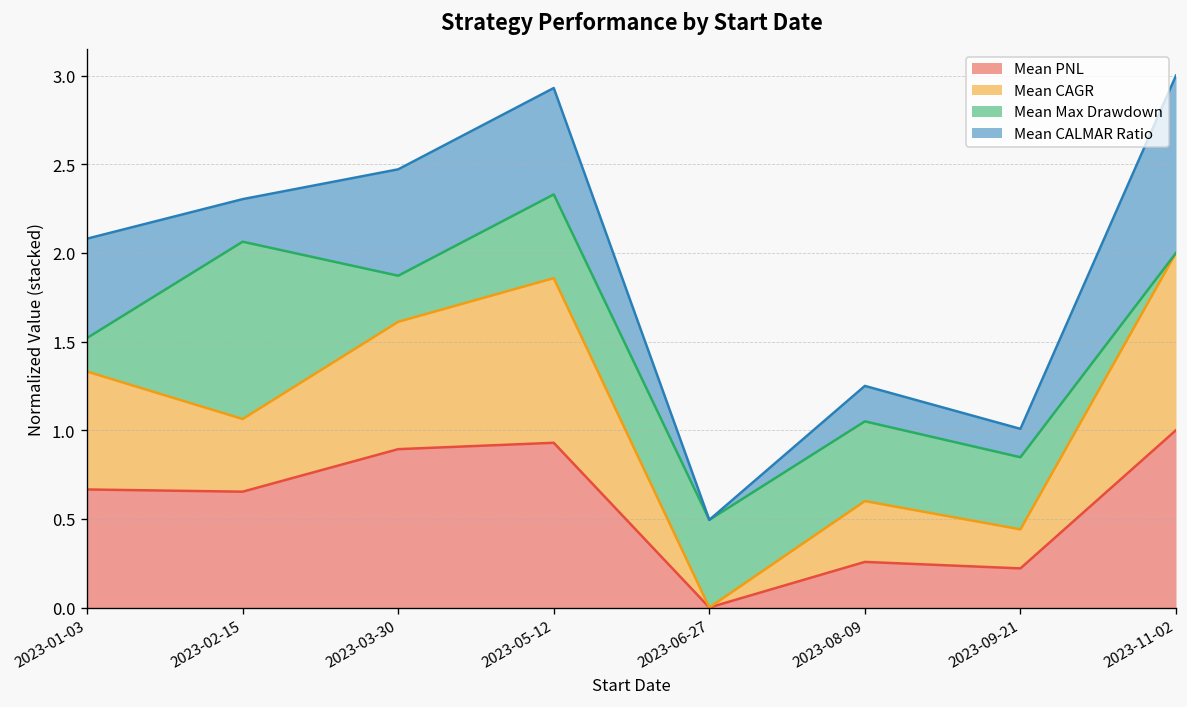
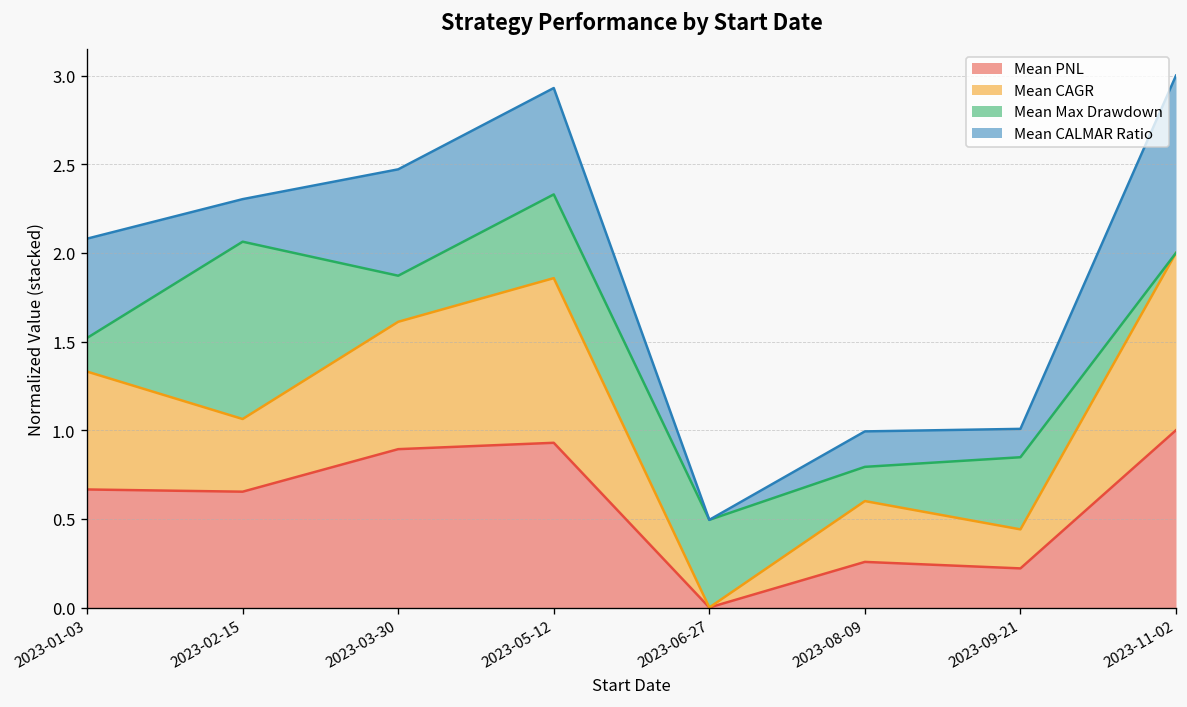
Mean Max Drawdown, 2023-08-09: 0.45 -> 0.19
